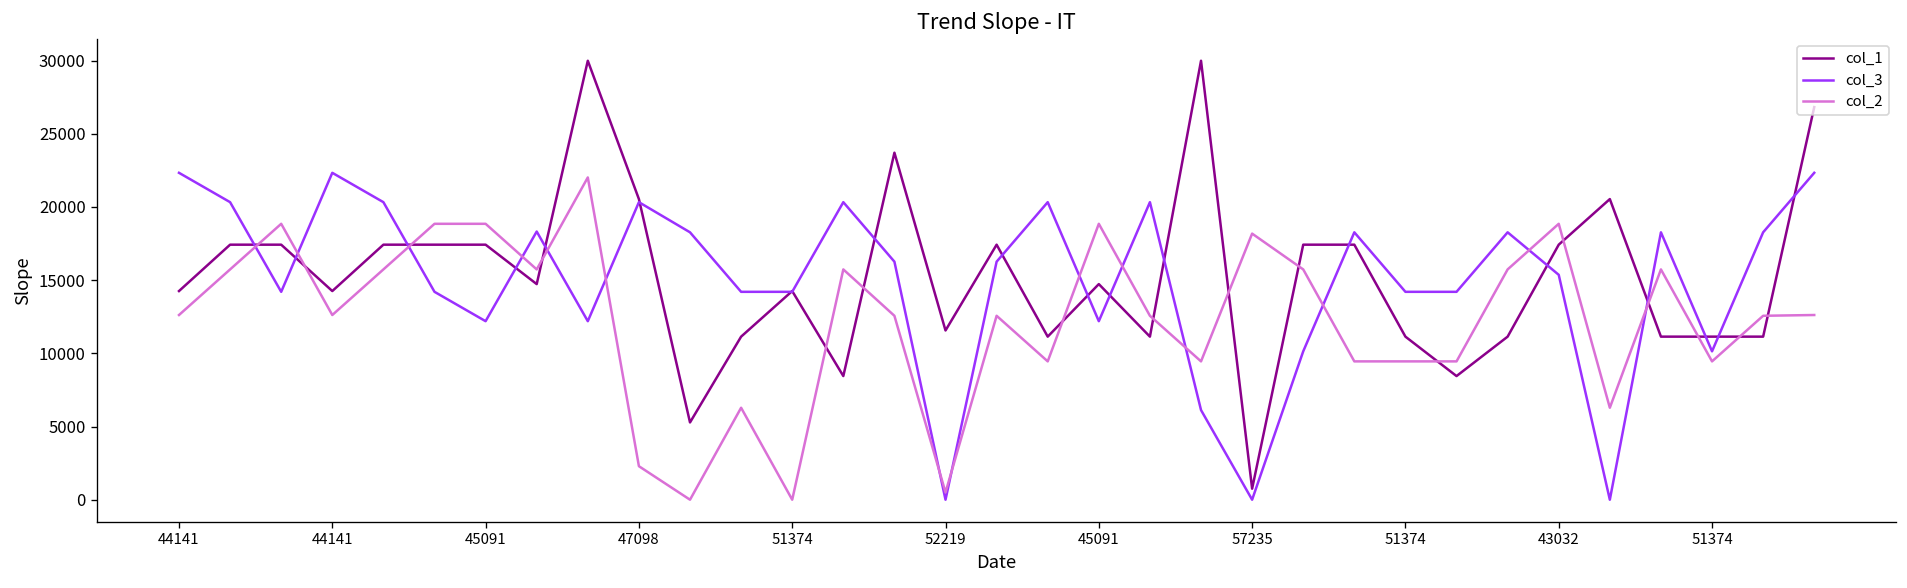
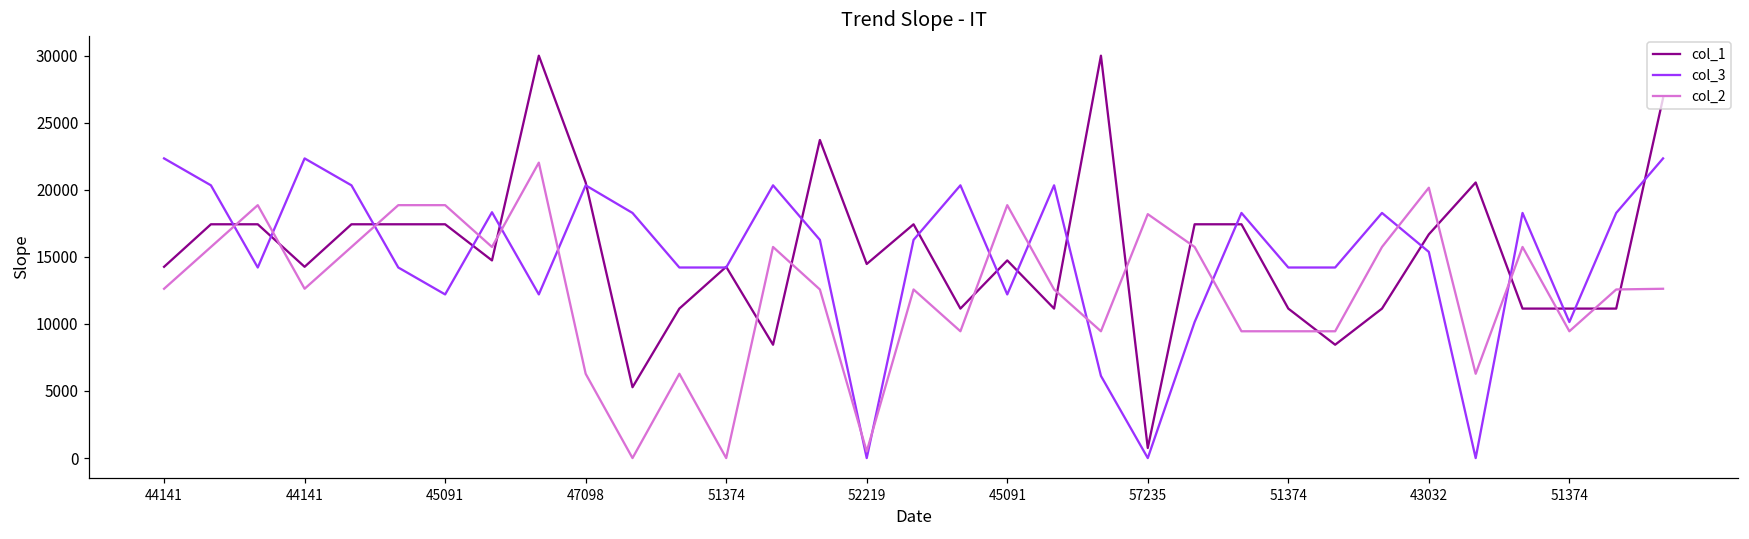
col_2, 47098: 2300 -> 6300
col_1, 52219: 11600 -> 14500
col_1, 43032: 17400 -> 16700
col_2, 43032: 18900 -> 20200
